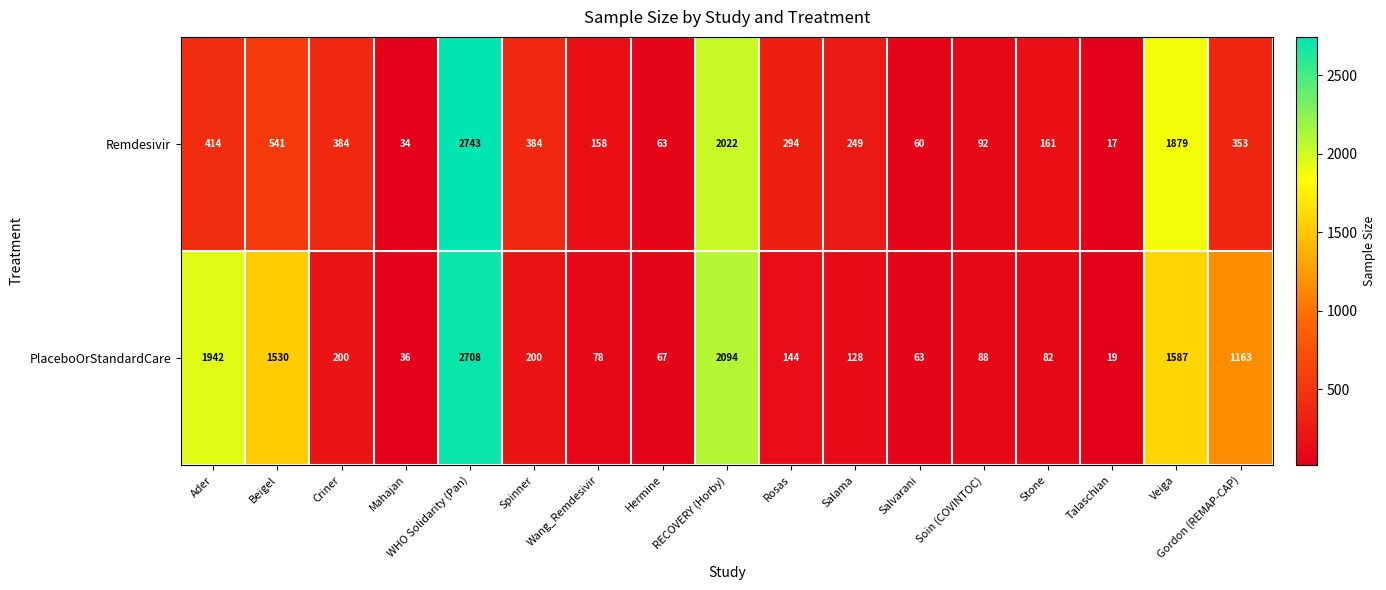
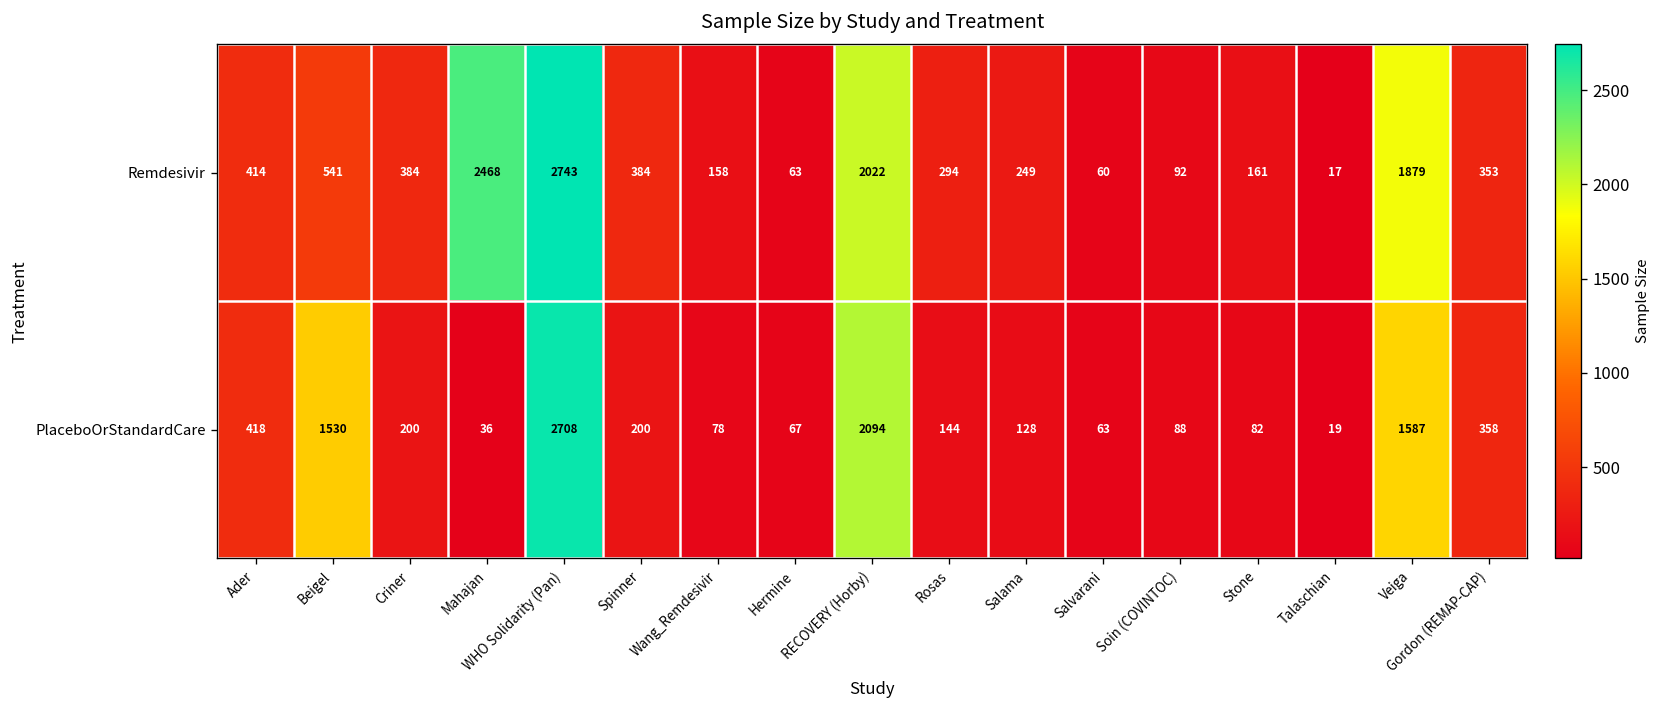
Remdesivir, Mahajan: 34 -> 2468
PlaceboOrStandardCare, Ader: 1942 -> 418
PlaceboOrStandardCare, Gordon (REMAP-CAP): 1163 -> 358
